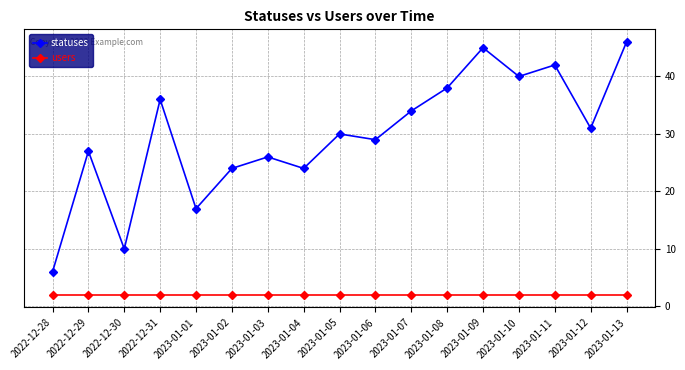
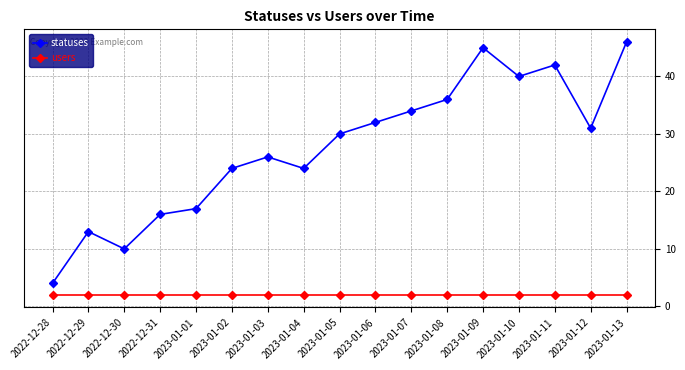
statuses, 2022-12-28: 6 -> 4
statuses, 2022-12-29: 27 -> 13
statuses, 2022-12-31: 36 -> 16
statuses, 2023-01-06: 29 -> 32
statuses, 2023-01-08: 38 -> 36
